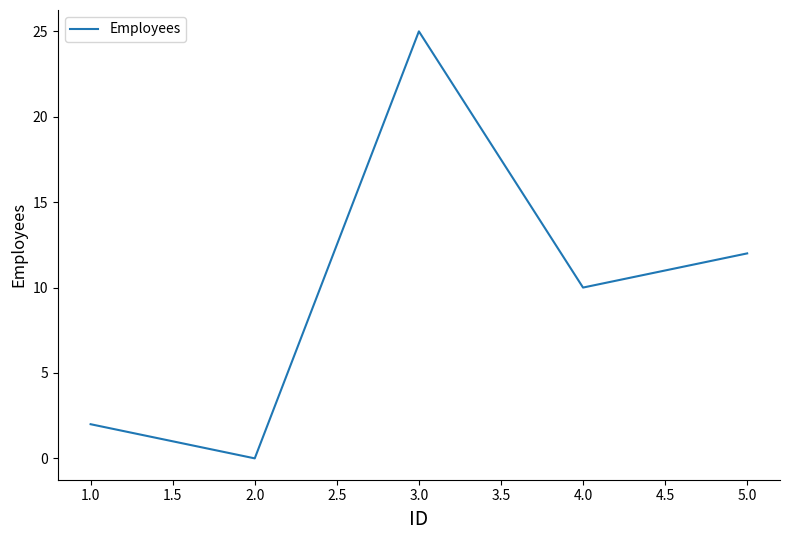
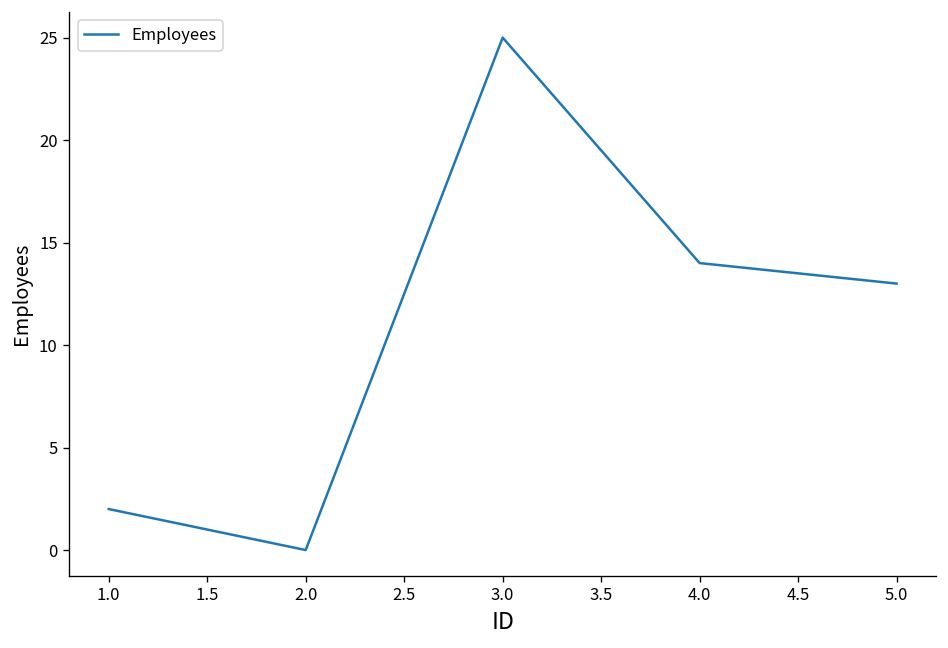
4.0: 10 -> 14
5.0: 12 -> 13
